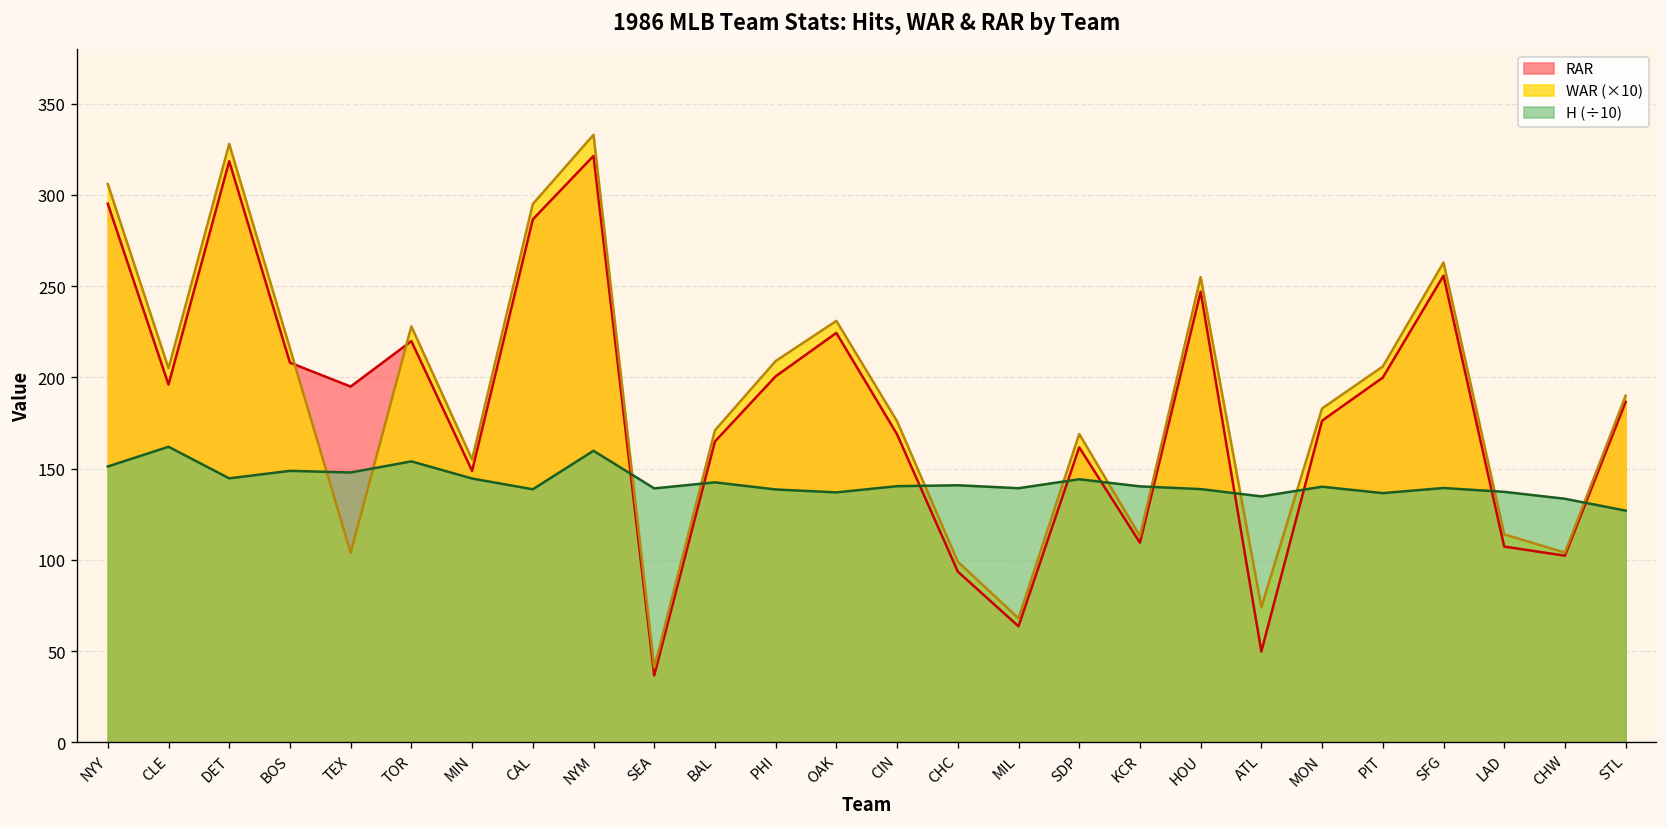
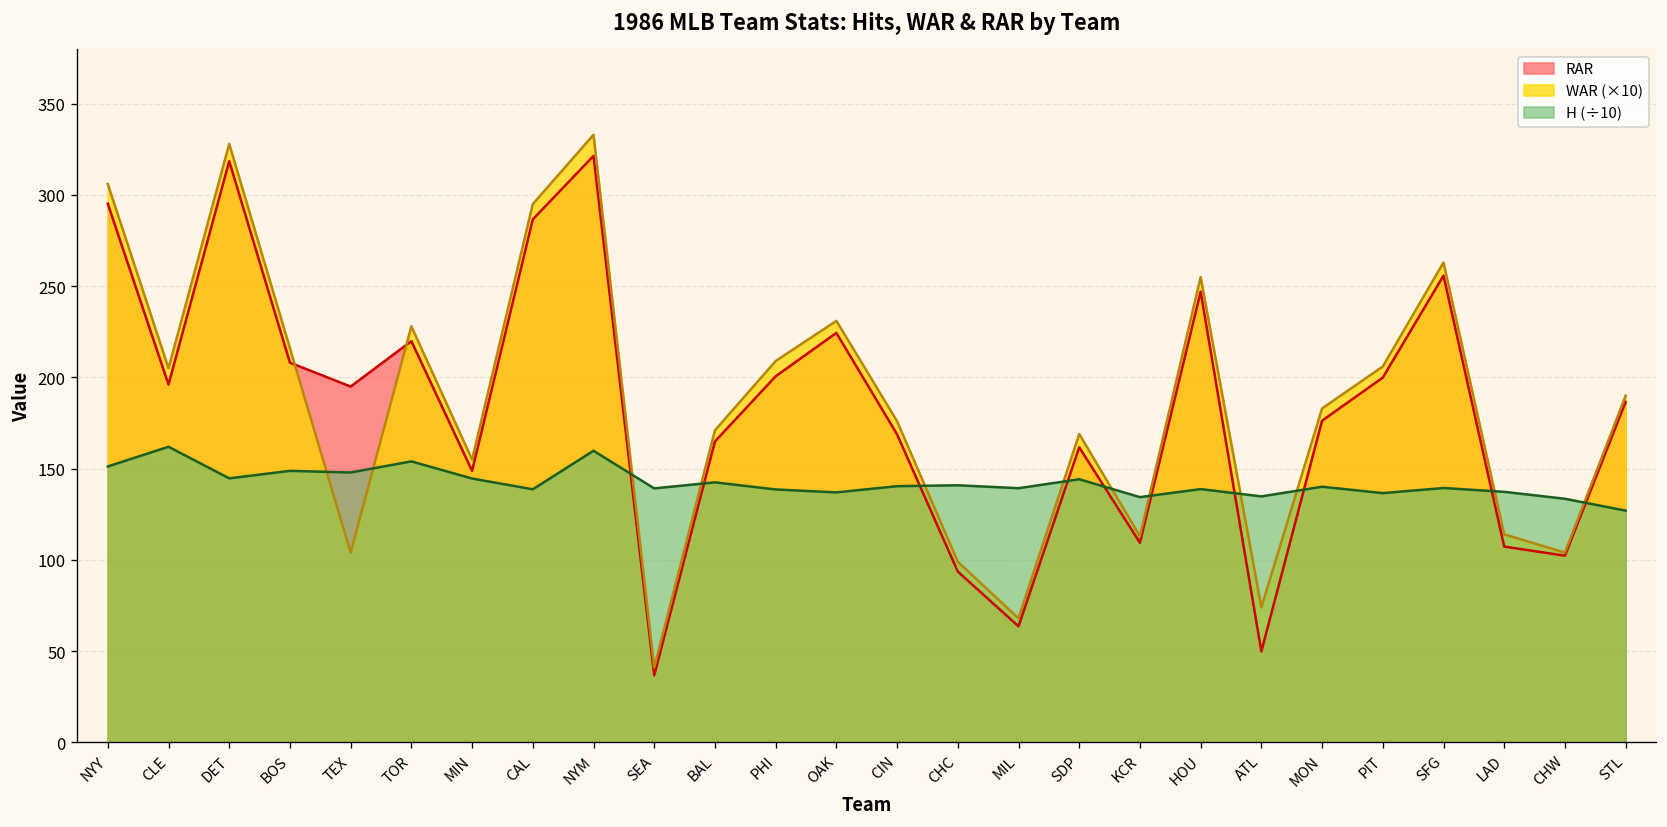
H (÷10), KCR: 140 -> 134
